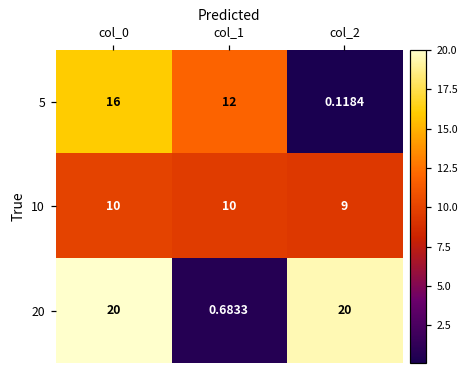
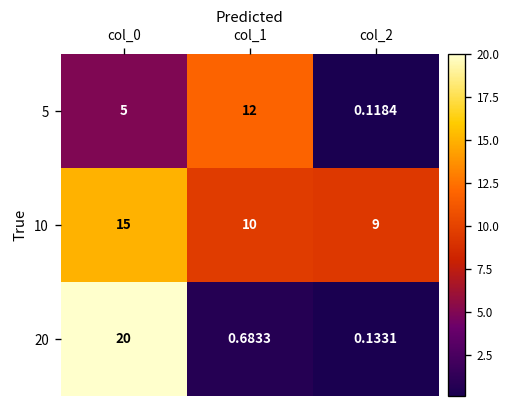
5, col_0: 16 -> 5
10, col_0: 10 -> 15
20, col_2: 20 -> 0.1331
